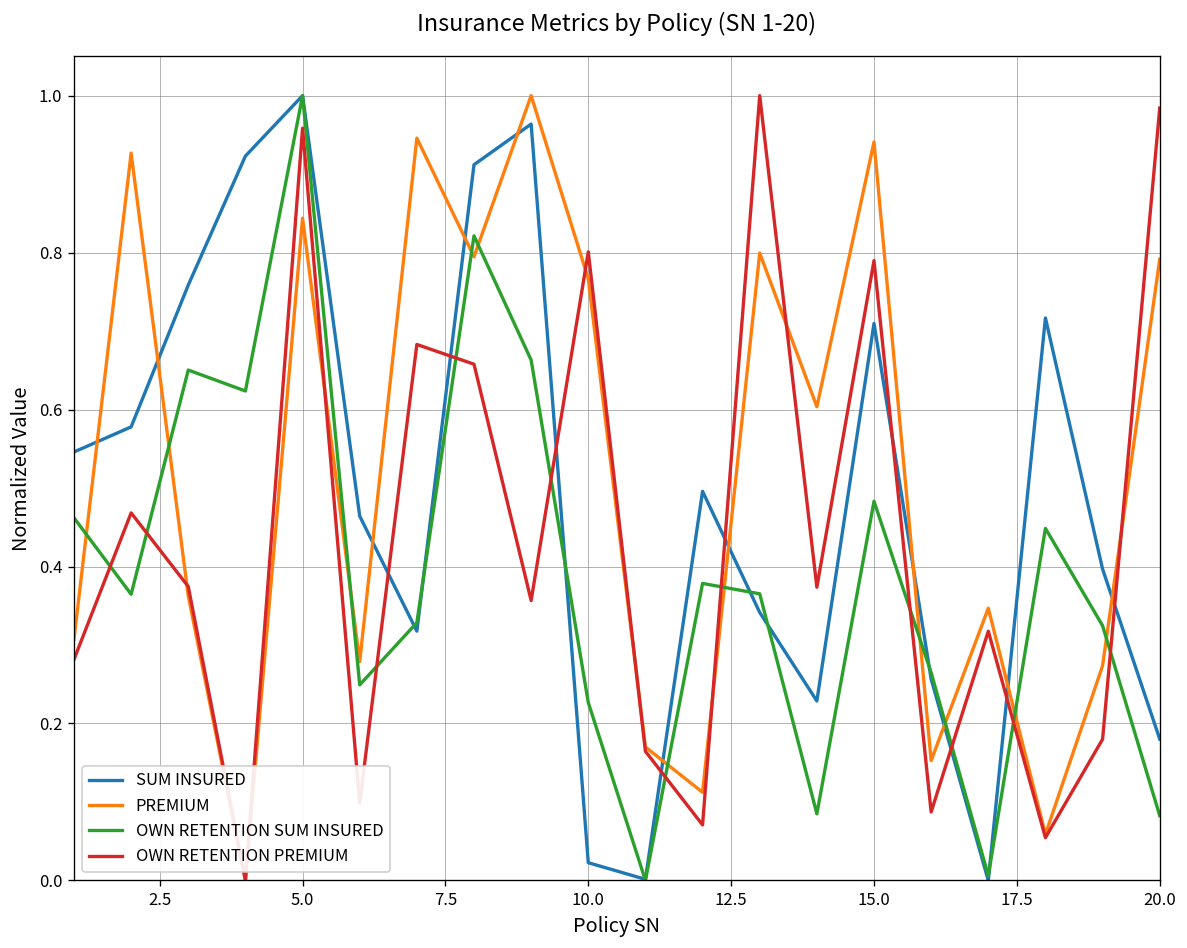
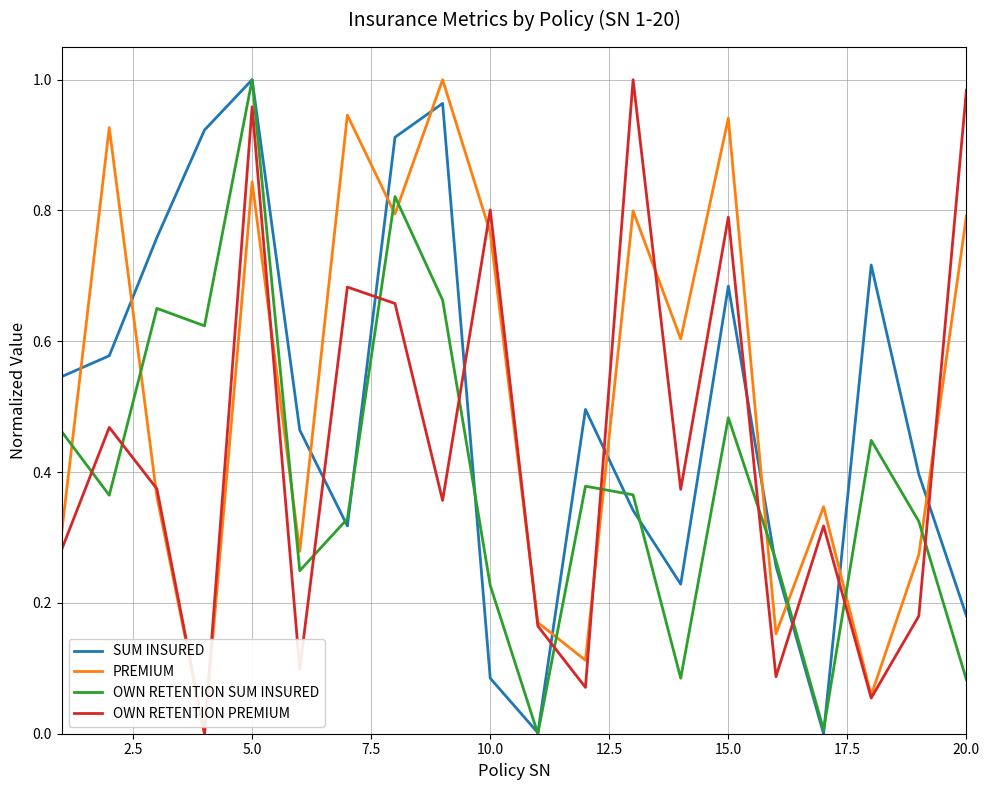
SUM INSURED, 10.0: 0.02 -> 0.08
SUM INSURED, 15.0: 0.71 -> 0.68
